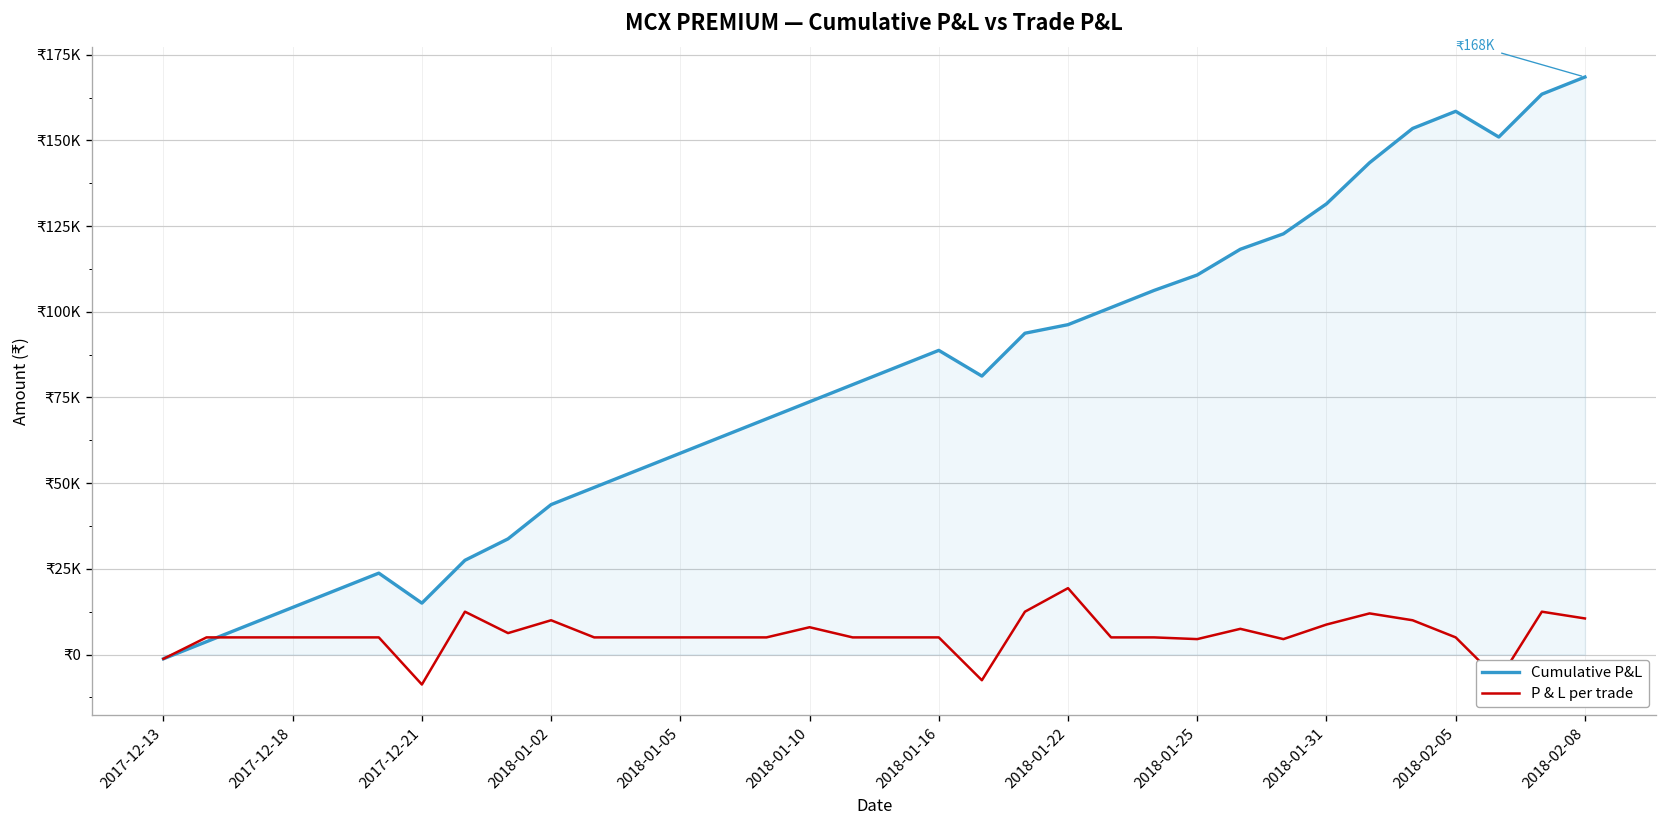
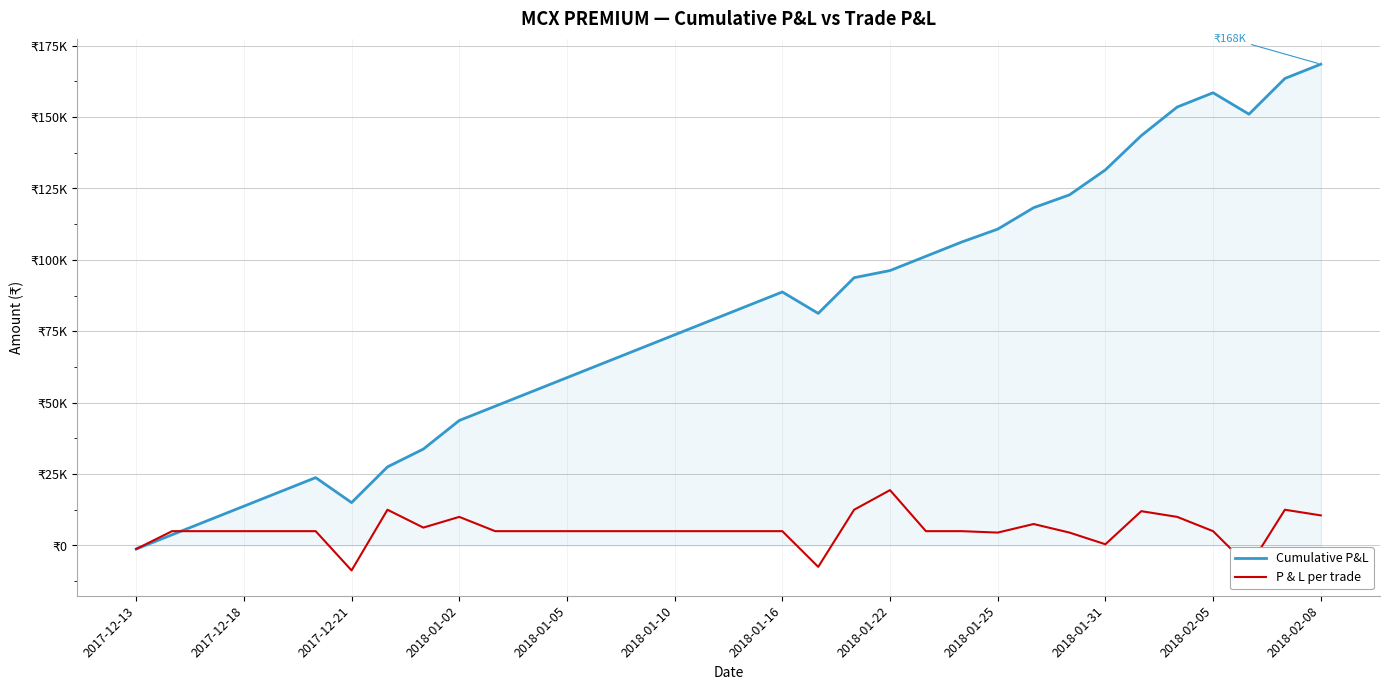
P & L per trade, 2018-01-10: ₹8000 -> ₹5000
P & L per trade, 2018-01-31: ₹9000 -> ₹0
